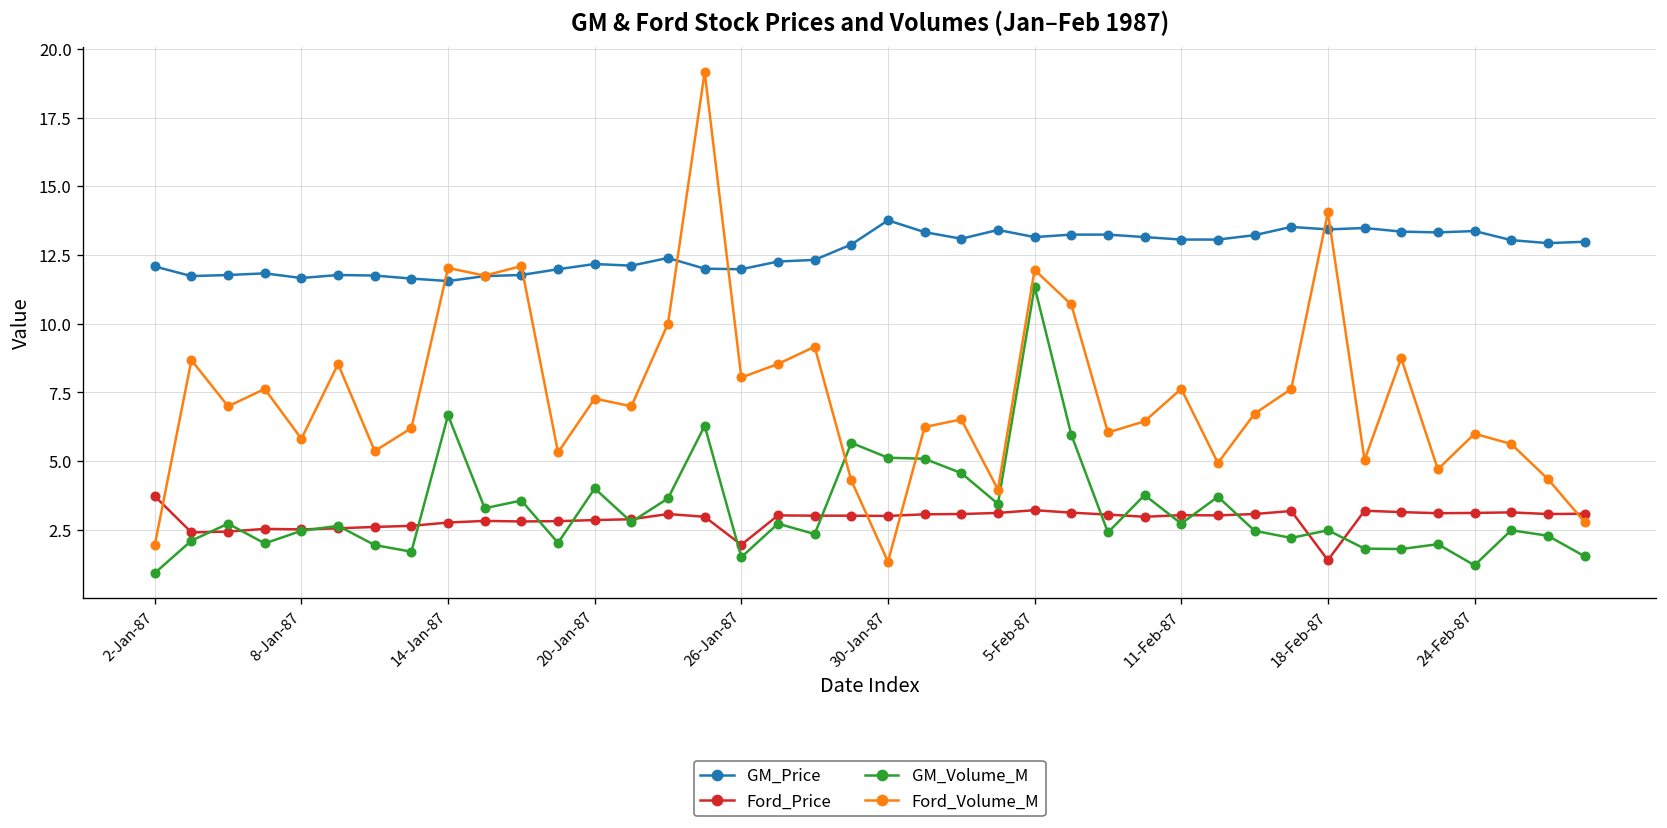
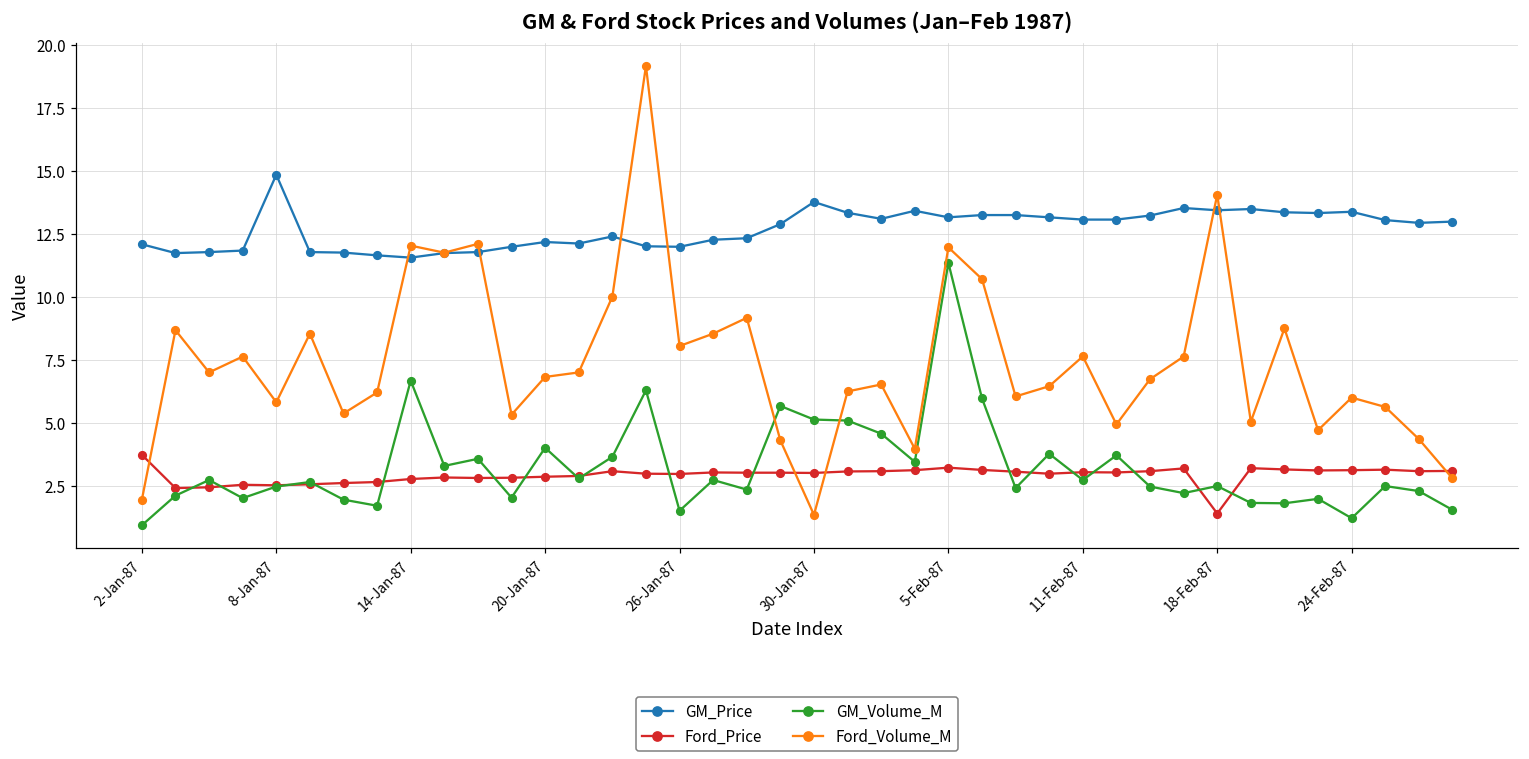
GM_Price, 8-Jan-87: 11.7 -> 14.8
Ford_Volume_M, 20-Jan-87: 7.3 -> 6.8
Ford_Price, 26-Jan-87: 2.0 -> 3.0
